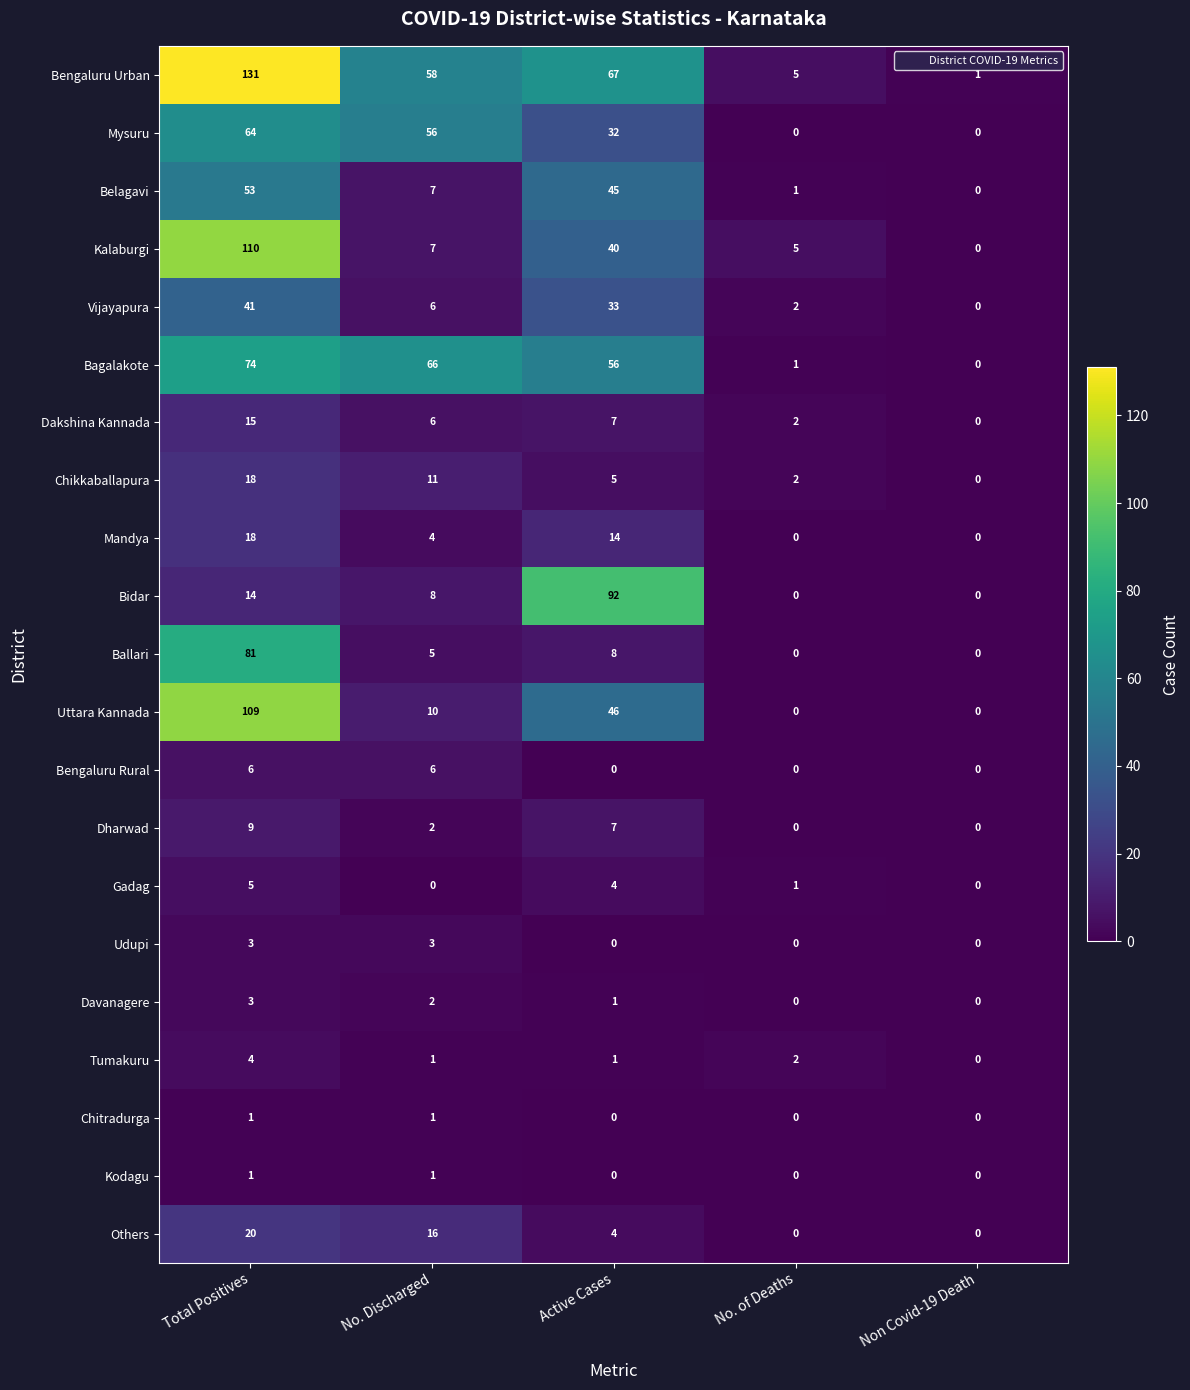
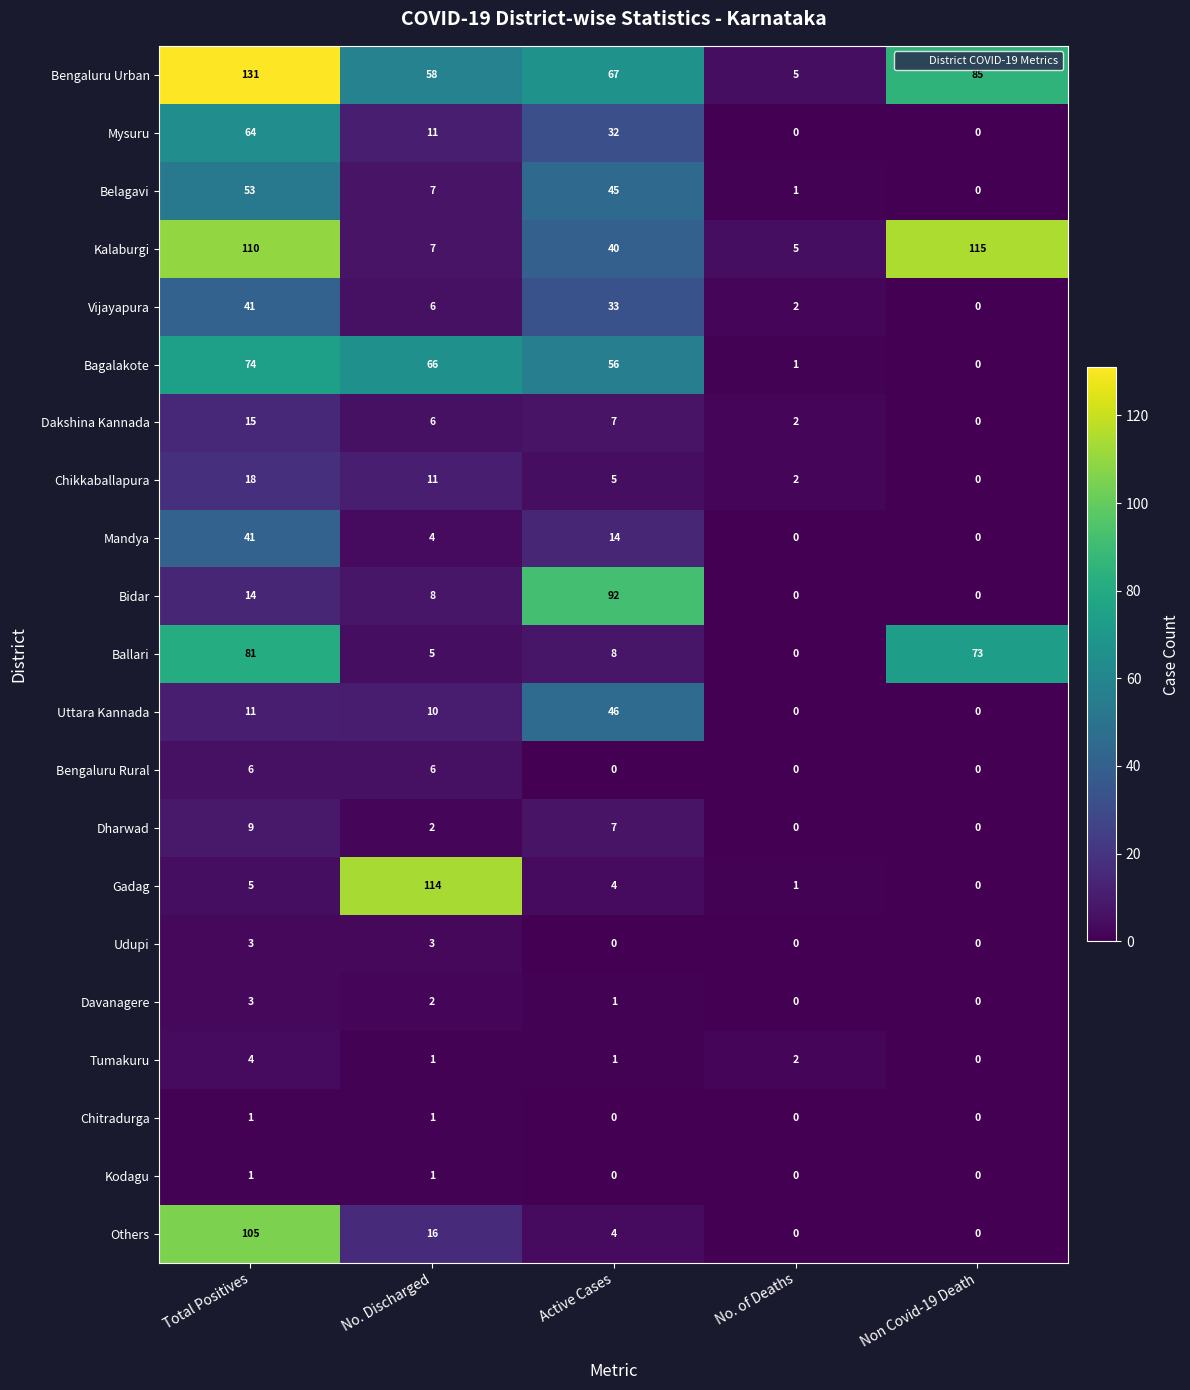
Bengaluru Urban, Non Covid-19 Death: 1 -> 85
Mysuru, No. Discharged: 56 -> 11
Kalaburgi, Non Covid-19 Death: 0 -> 115
Mandya, Total Positives: 18 -> 41
Ballari, Non Covid-19 Death: 0 -> 73
Uttara Kannada, Total Positives: 109 -> 11
Gadag, No. Discharged: 0 -> 114
Others, Total Positives: 20 -> 105
